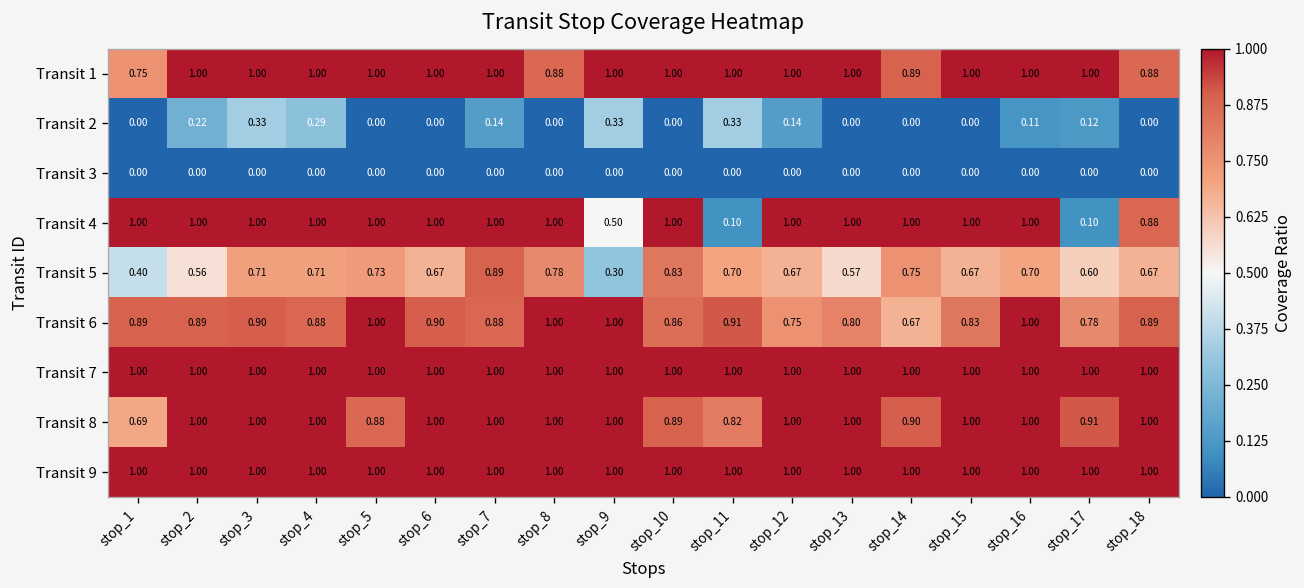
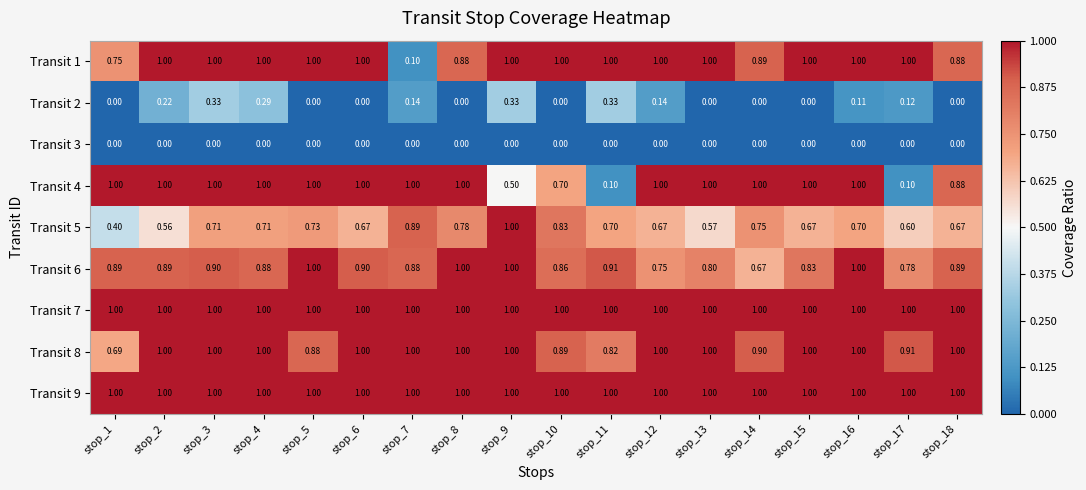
Transit 1, stop_7: 1.00 -> 0.10
Transit 4, stop_10: 1.00 -> 0.70
Transit 5, stop_9: 0.30 -> 1.00
